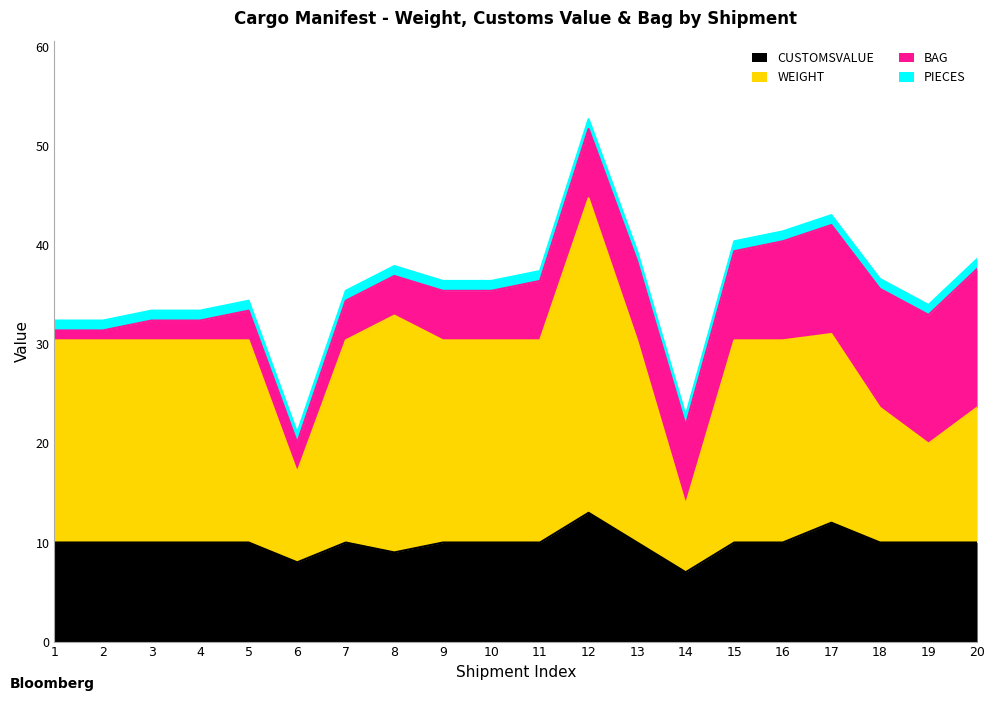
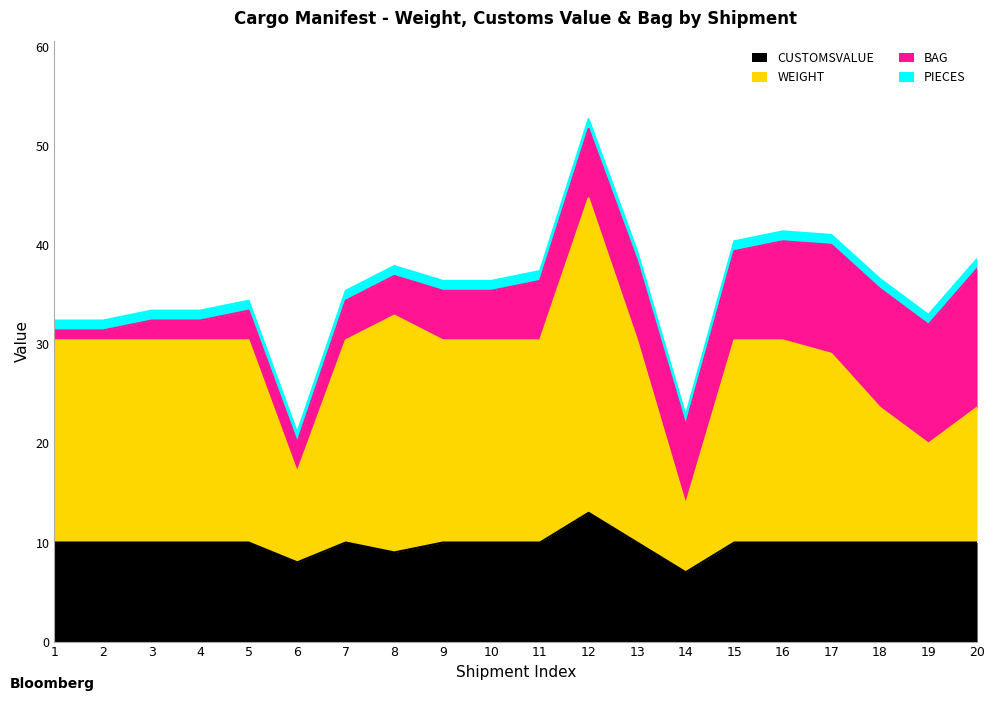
CUSTOMSVALUE, 17: 12 -> 10
BAG, 19: 13 -> 12
